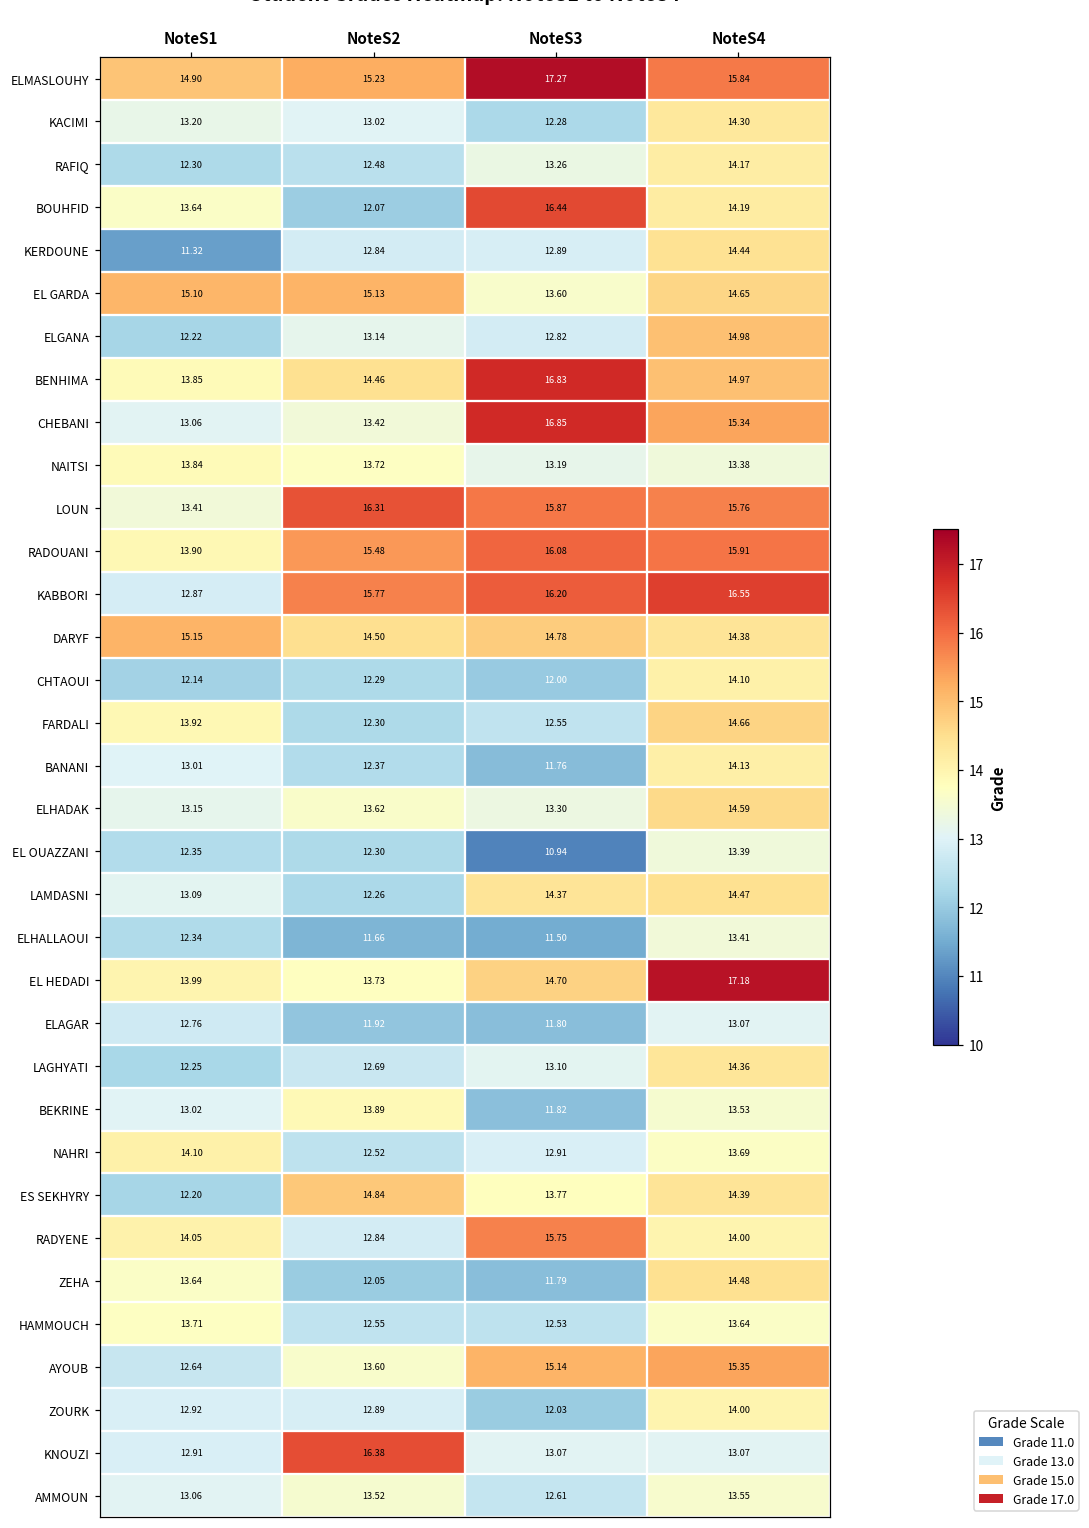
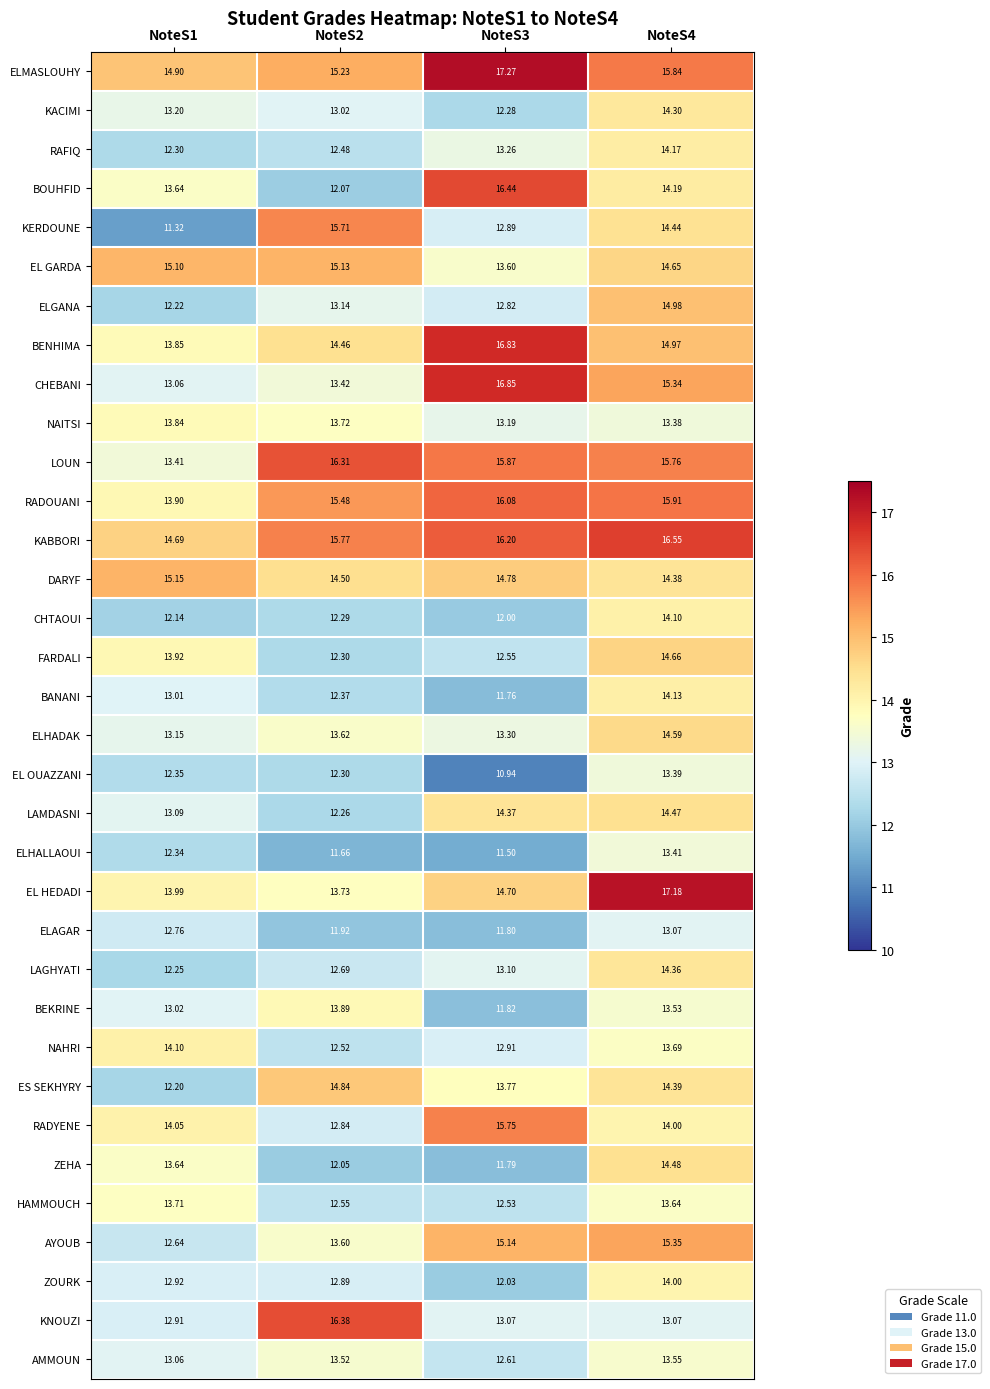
KERDOUNE, NoteS2: 12.84 -> 15.71
KABBORI, NoteS1: 12.87 -> 14.69
